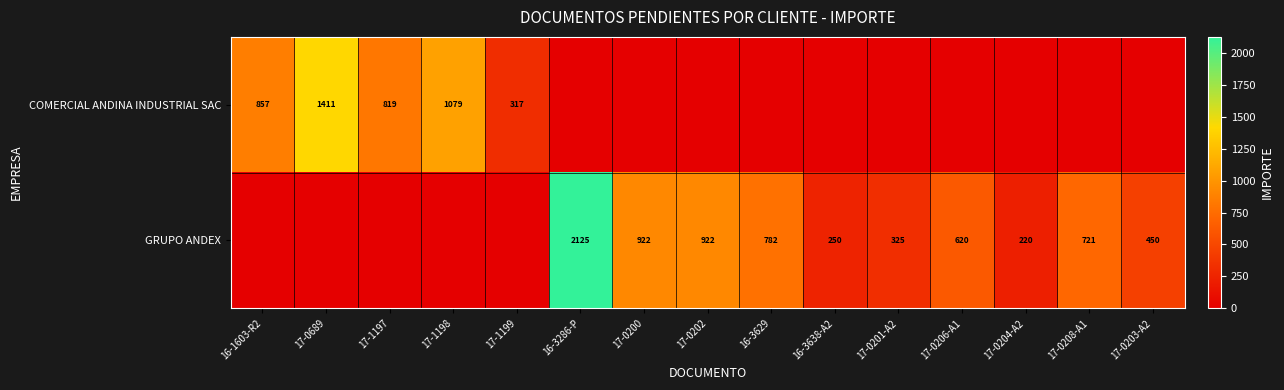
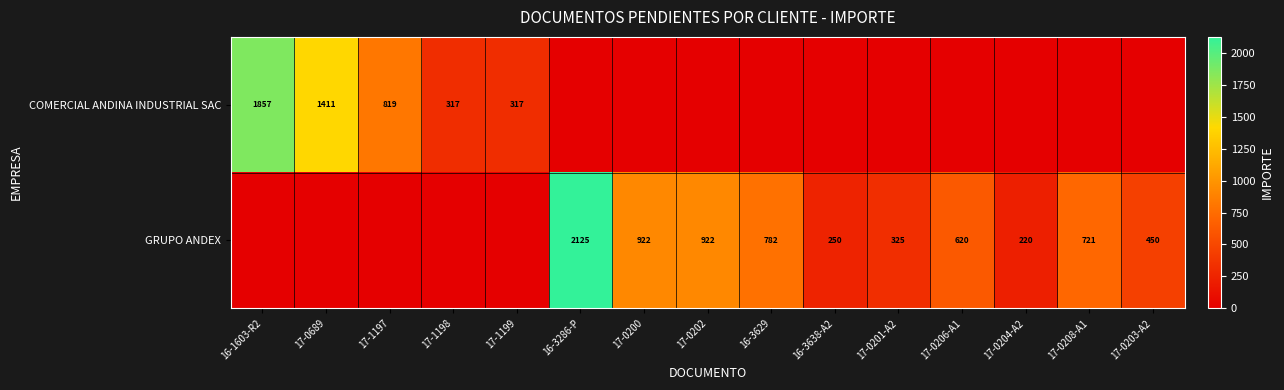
COMERCIAL ANDINA INDUSTRIAL SAC, 16-1603-R2: 857 -> 1857
COMERCIAL ANDINA INDUSTRIAL SAC, 17-1198: 1079 -> 317
